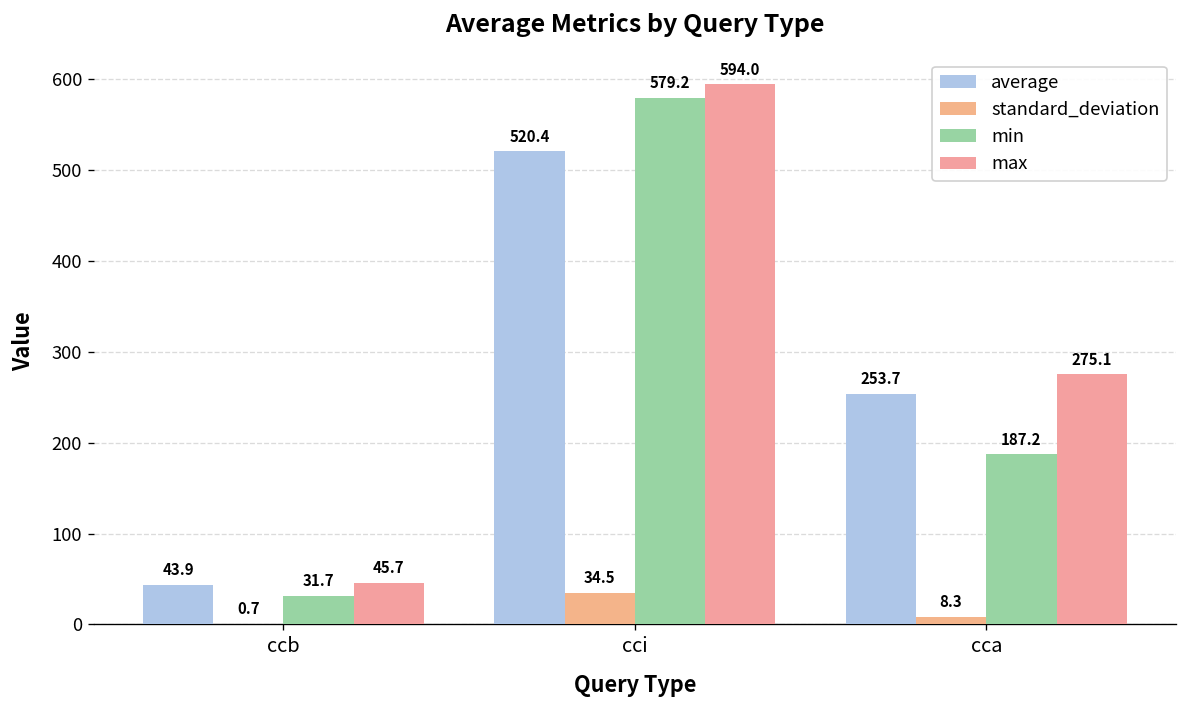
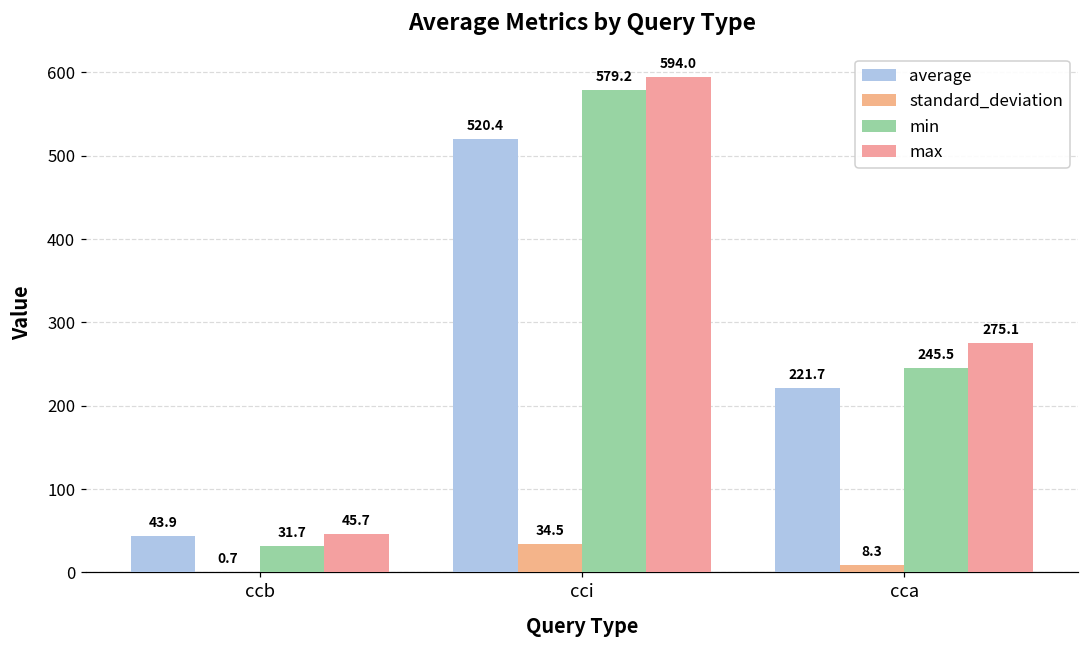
average, cca: 253.7 -> 221.7
min, cca: 187.2 -> 245.5
